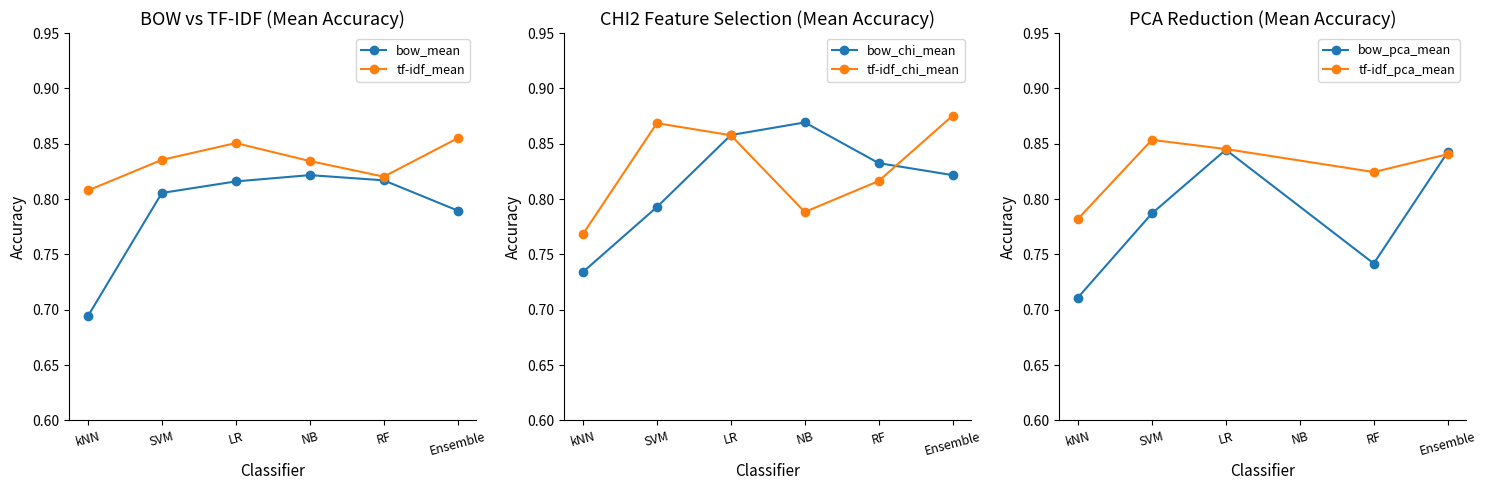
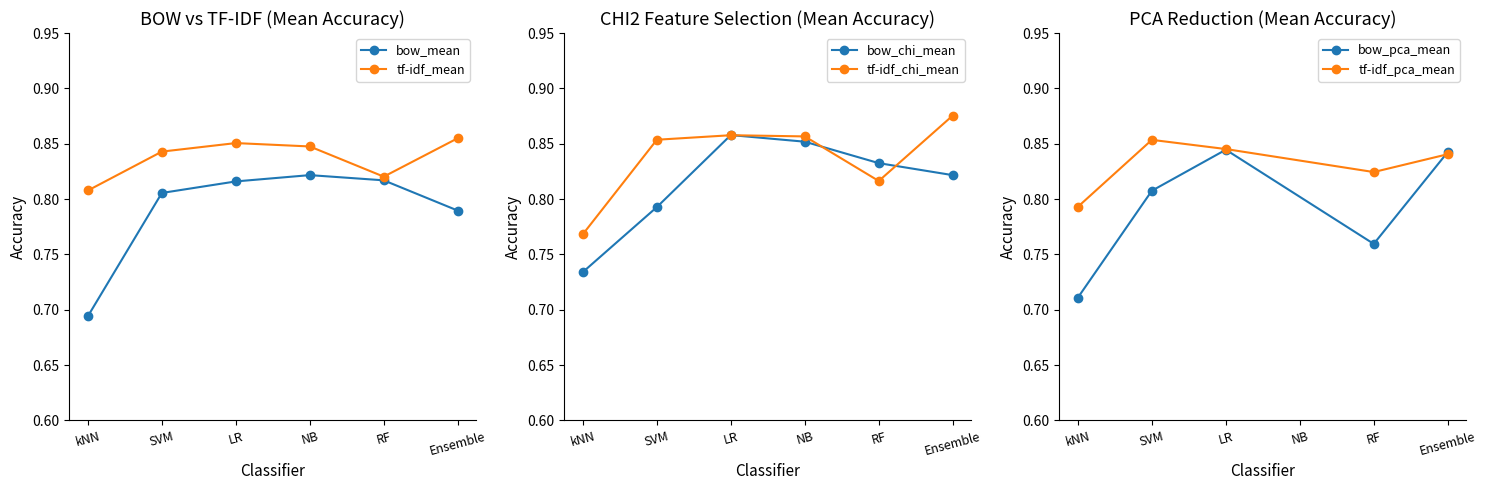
BOW vs TF-IDF (Mean Accuracy), tf-idf_mean, SVM: 0.835 -> 0.843
BOW vs TF-IDF (Mean Accuracy), tf-idf_mean, NB: 0.834 -> 0.847
CHI2 Feature Selection (Mean Accuracy), tf-idf_chi_mean, SVM: 0.869 -> 0.854
CHI2 Feature Selection (Mean Accuracy), bow_chi_mean, NB: 0.869 -> 0.852
CHI2 Feature Selection (Mean Accuracy), tf-idf_chi_mean, NB: 0.788 -> 0.857
PCA Reduction (Mean Accuracy), tf-idf_pca_mean, kNN: 0.782 -> 0.793
PCA Reduction (Mean Accuracy), bow_pca_mean, SVM: 0.787 -> 0.807
PCA Reduction (Mean Accuracy), bow_pca_mean, RF: 0.742 -> 0.759
